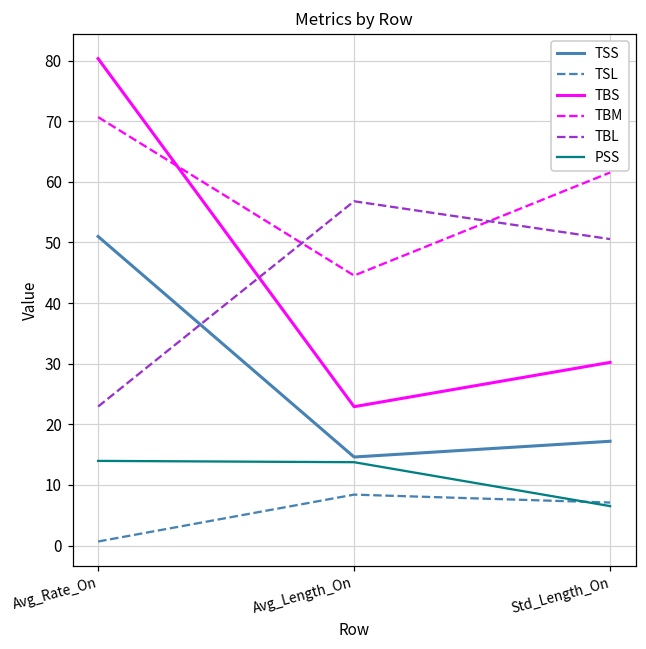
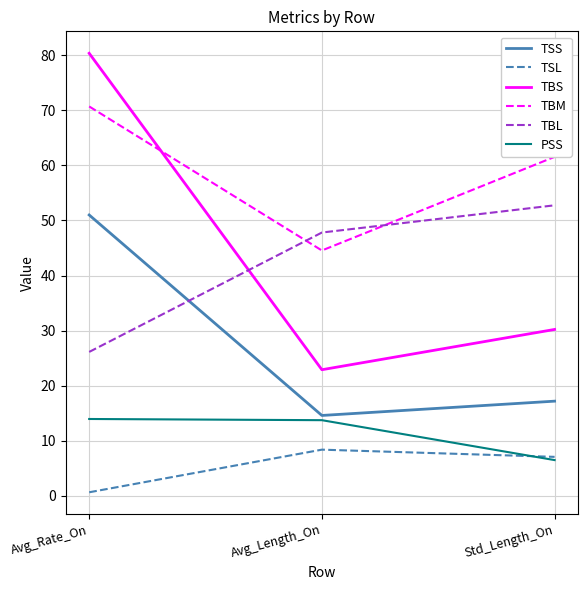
TBL, Avg_Rate_On: 23 -> 26
TBL, Avg_Length_On: 57 -> 48
TBL, Std_Length_On: 51 -> 53
